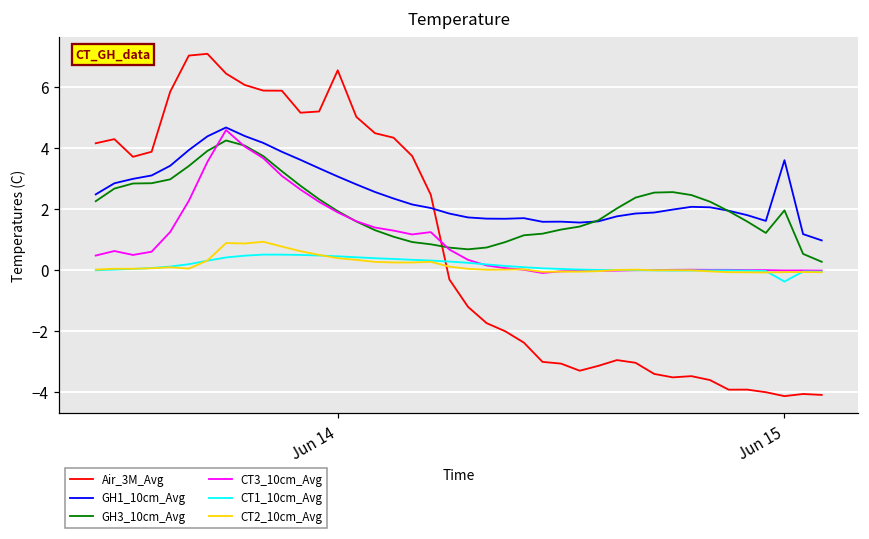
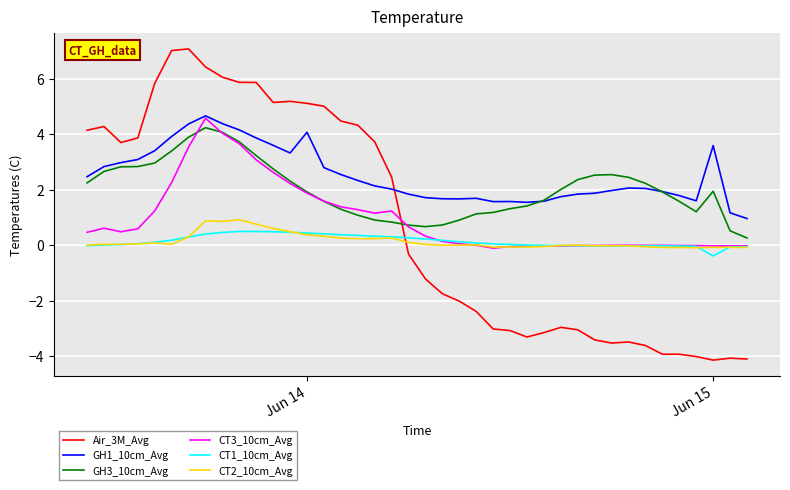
Air_3M_Avg, Jun 14: 6.5 -> 5.1
GH1_10cm_Avg, Jun 14: 3.1 -> 4.1
